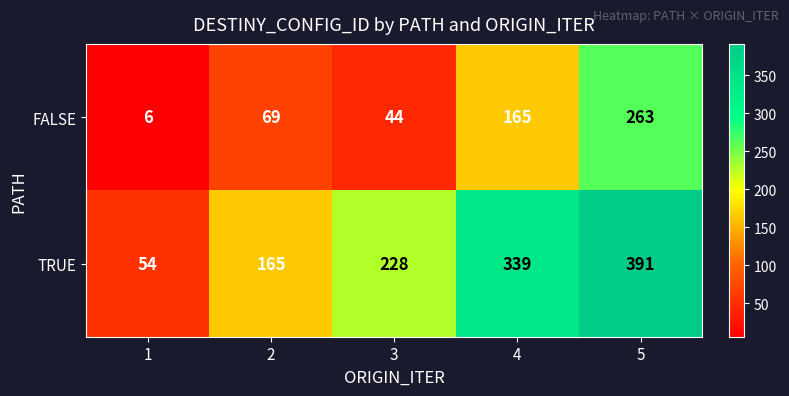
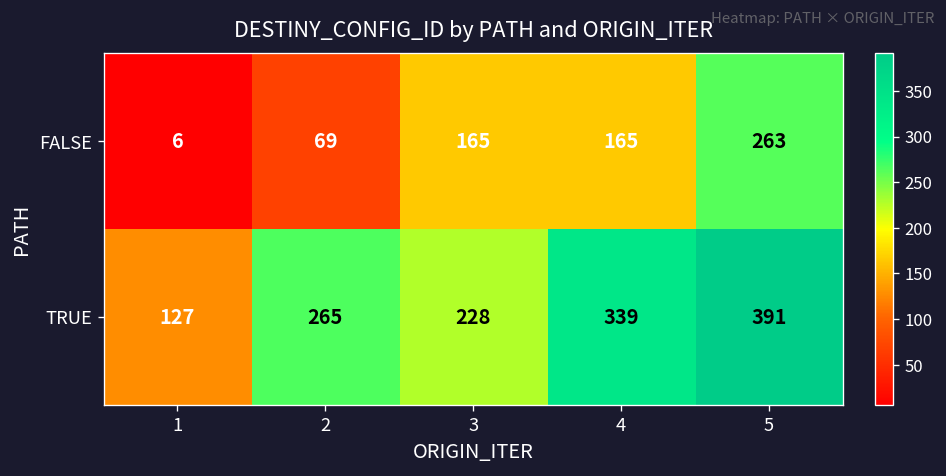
FALSE, 3: 44 -> 165
TRUE, 1: 54 -> 127
TRUE, 2: 165 -> 265
